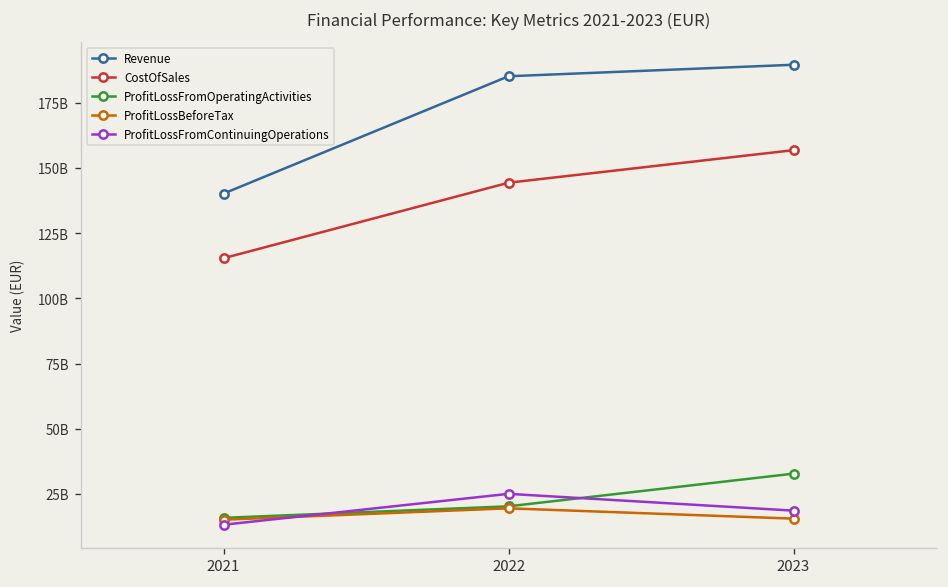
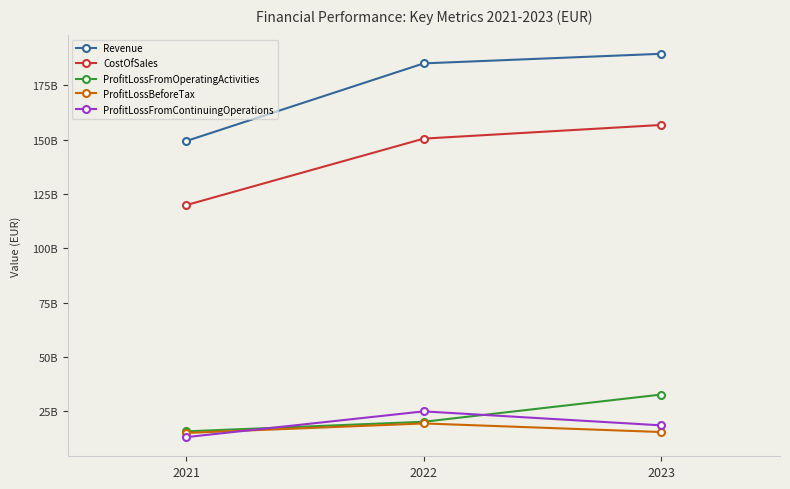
Revenue, 2021: 140000000000 -> 149000000000
CostOfSales, 2021: 115000000000 -> 120000000000
CostOfSales, 2022: 144000000000 -> 151000000000
